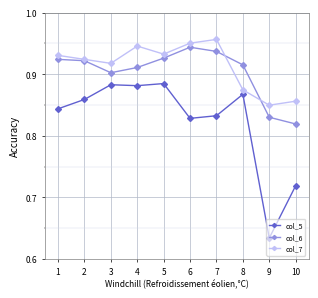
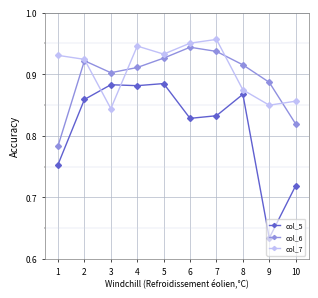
col_5, 1: 0.84 -> 0.75
col_6, 1: 0.92 -> 0.78
col_7, 3: 0.92 -> 0.84
col_6, 9: 0.83 -> 0.89
